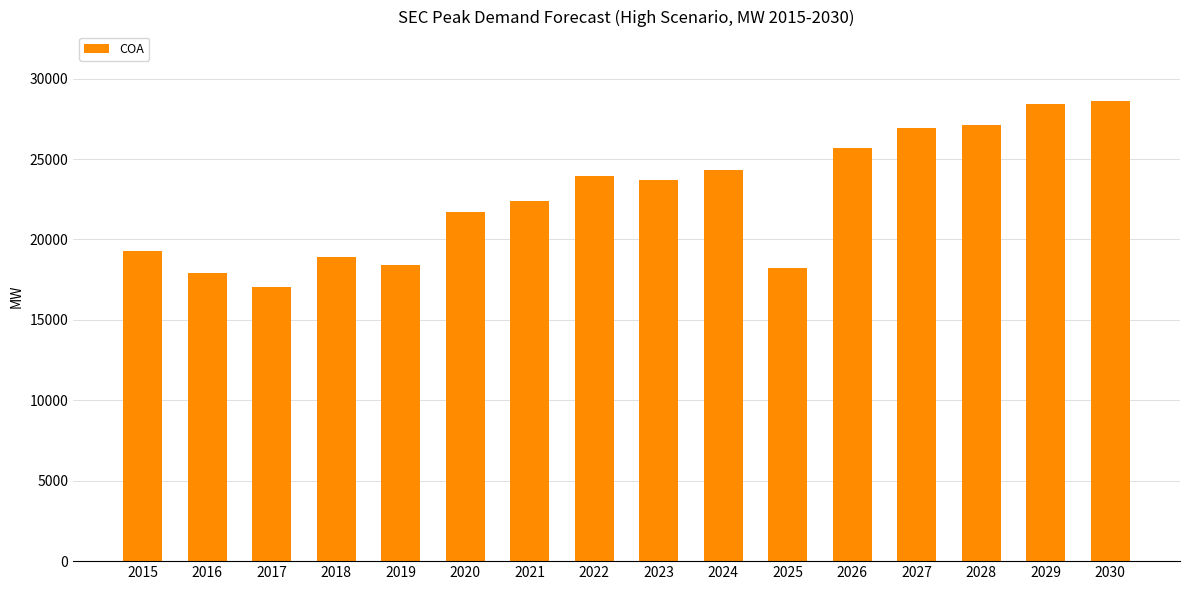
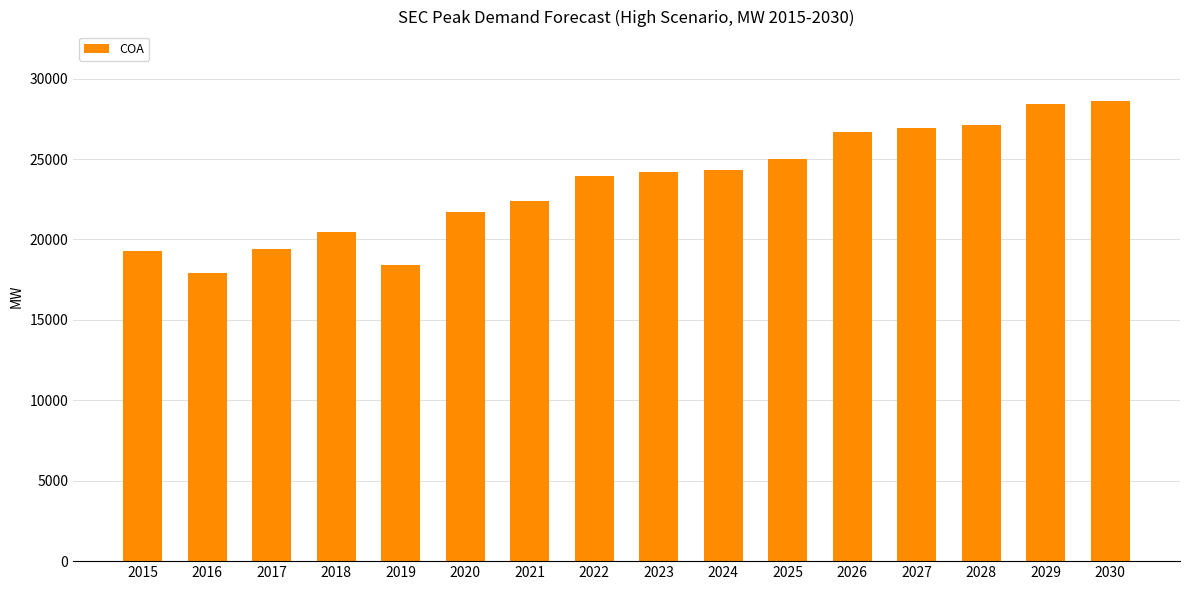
2017: 17100 -> 19400
2018: 18900 -> 20500
2023: 23700 -> 24200
2025: 18200 -> 25000
2026: 25700 -> 26700
